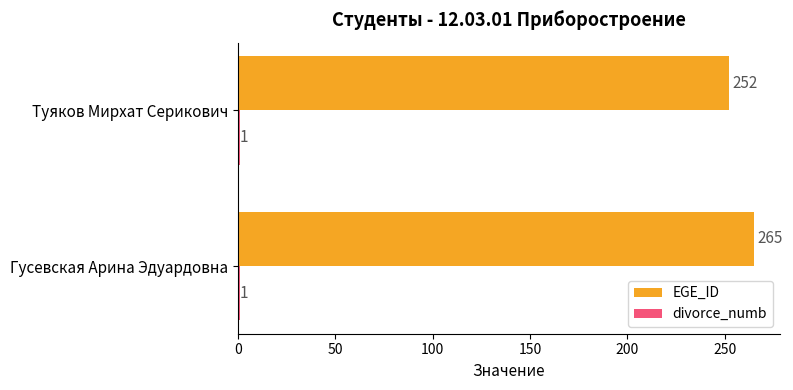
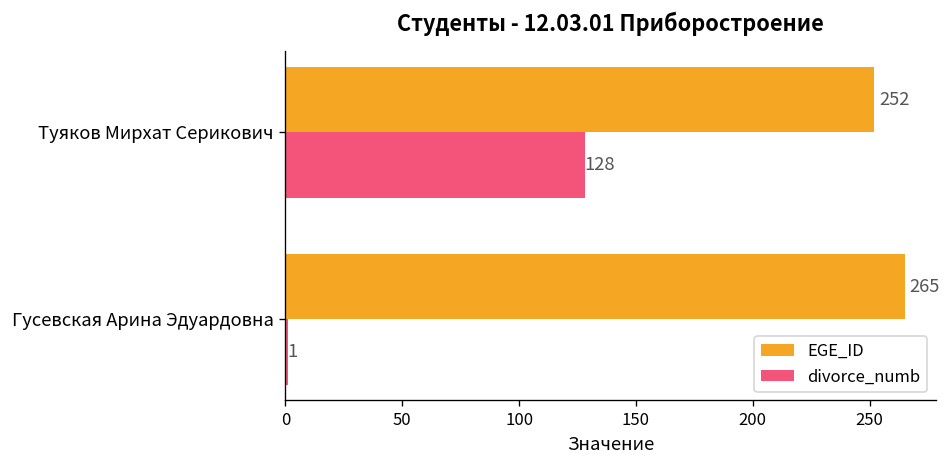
divorce_numb, Туяков Мирхат Серикович: 1 -> 128
